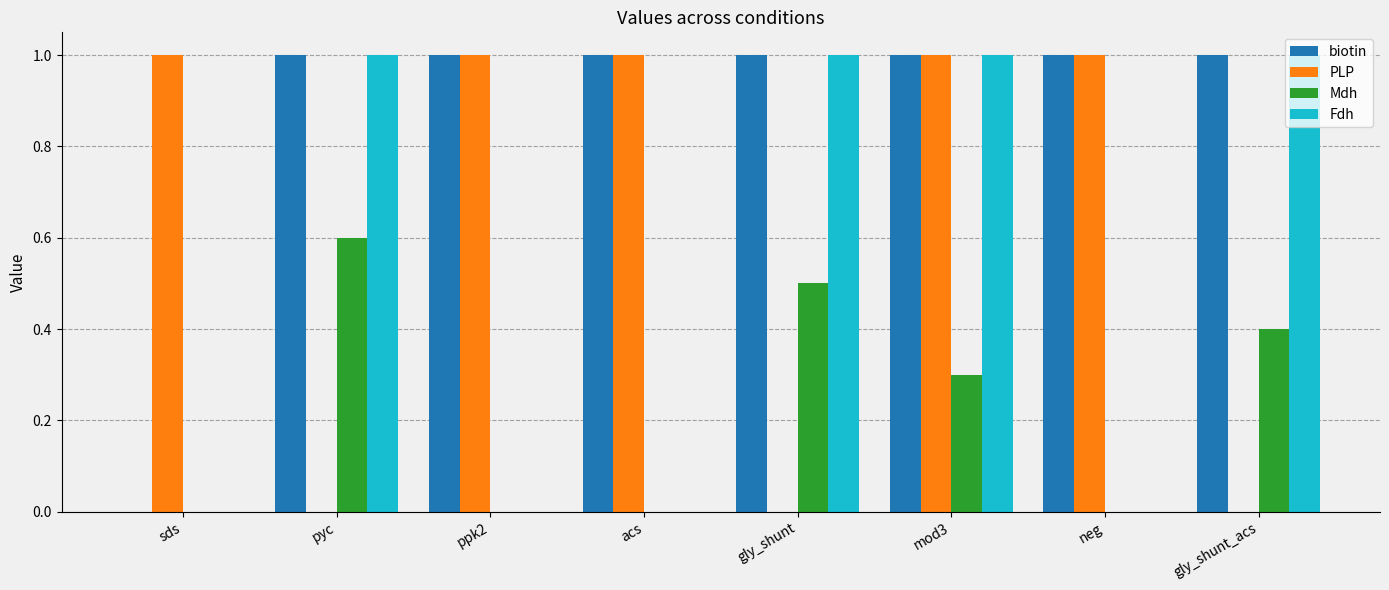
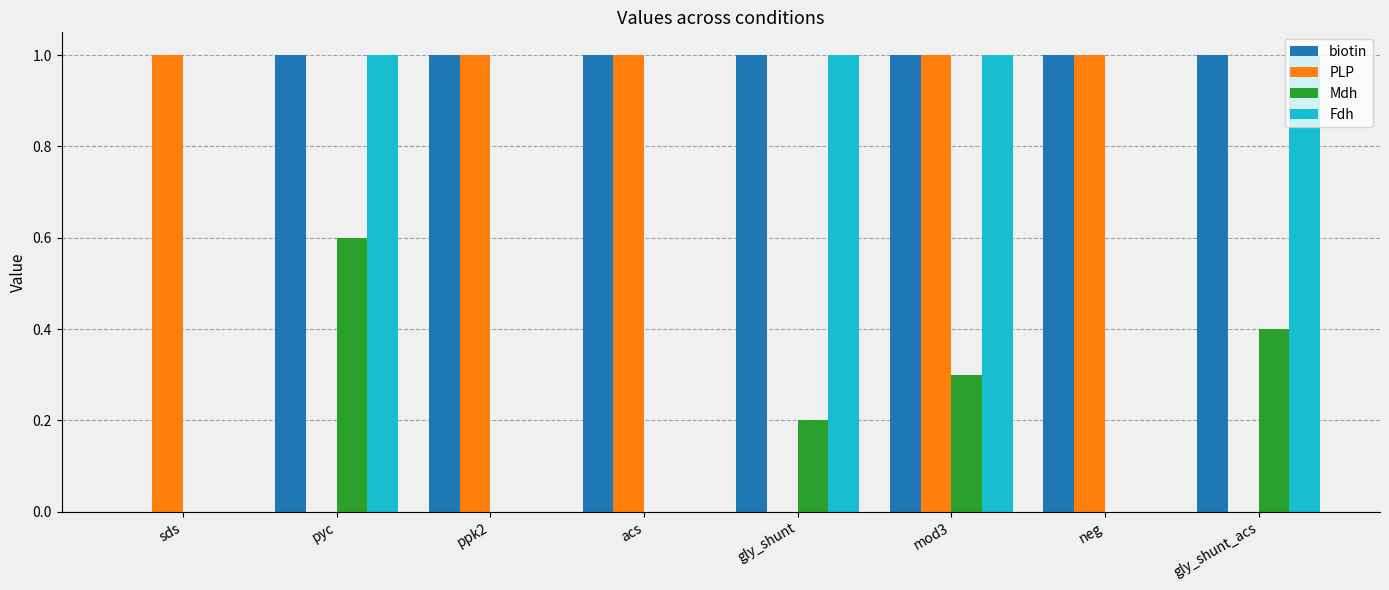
Mdh, gly_shunt: 0.5 -> 0.2
